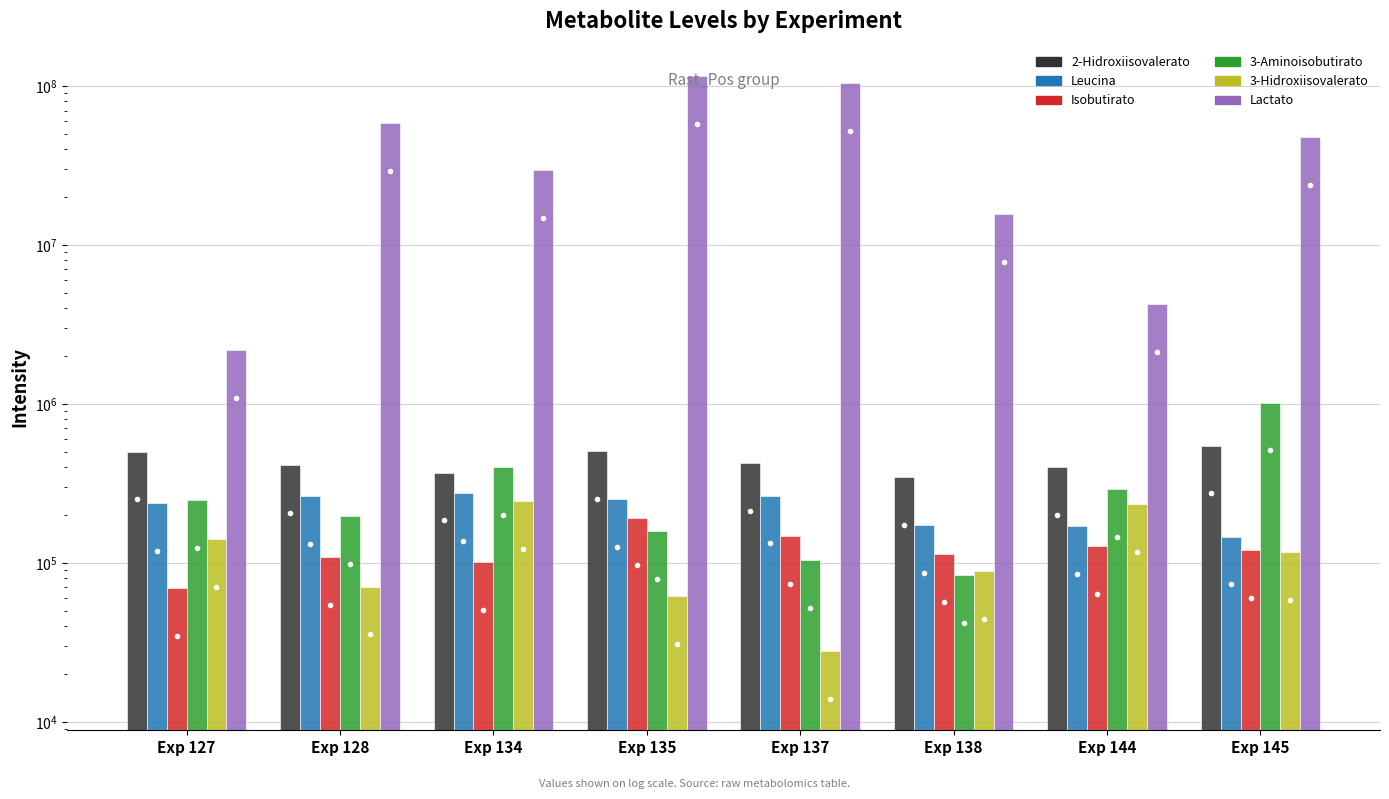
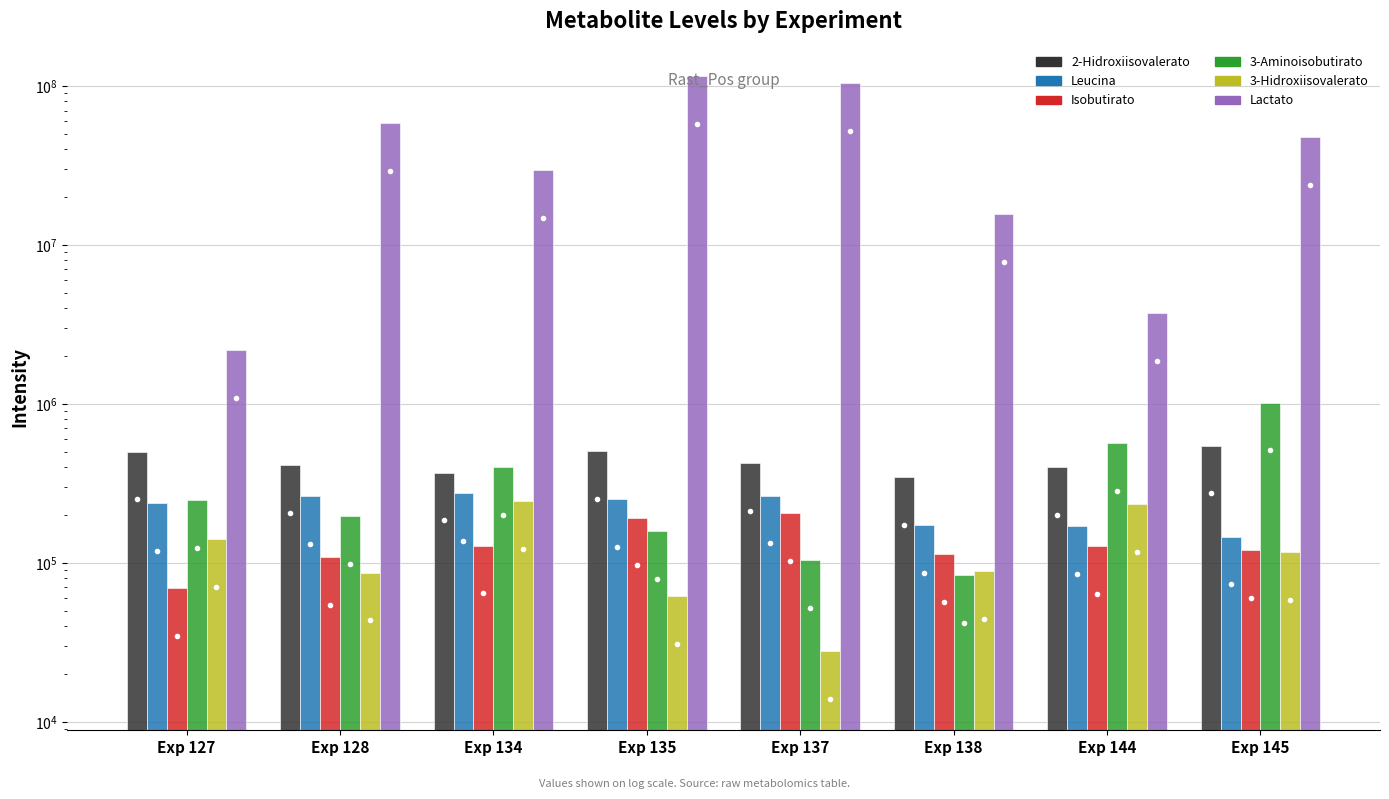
3-Hidroxiisovalerato, Exp 128: 70000 -> 90000
Isobutirato, Exp 134: 100000 -> 130000
Isobutirato, Exp 137: 150000 -> 200000
3-Aminoisobutirato, Exp 144: 290000 -> 570000
Lactato, Exp 144: 4200000 -> 3700000
